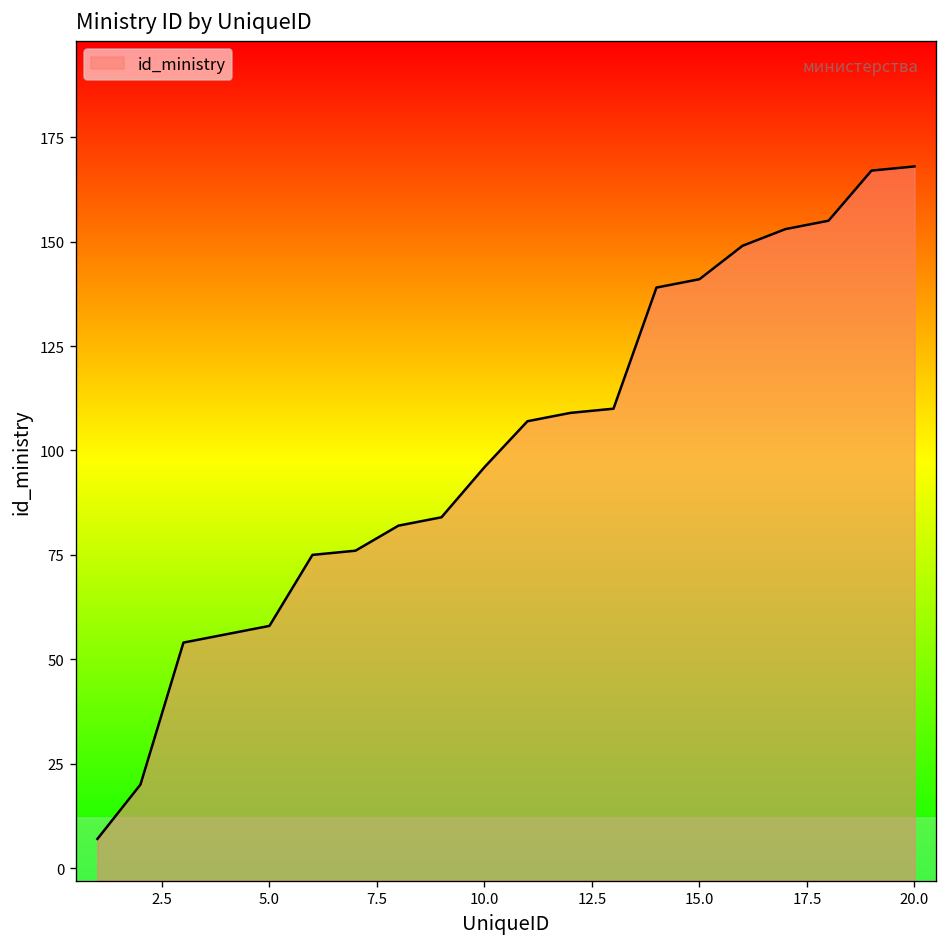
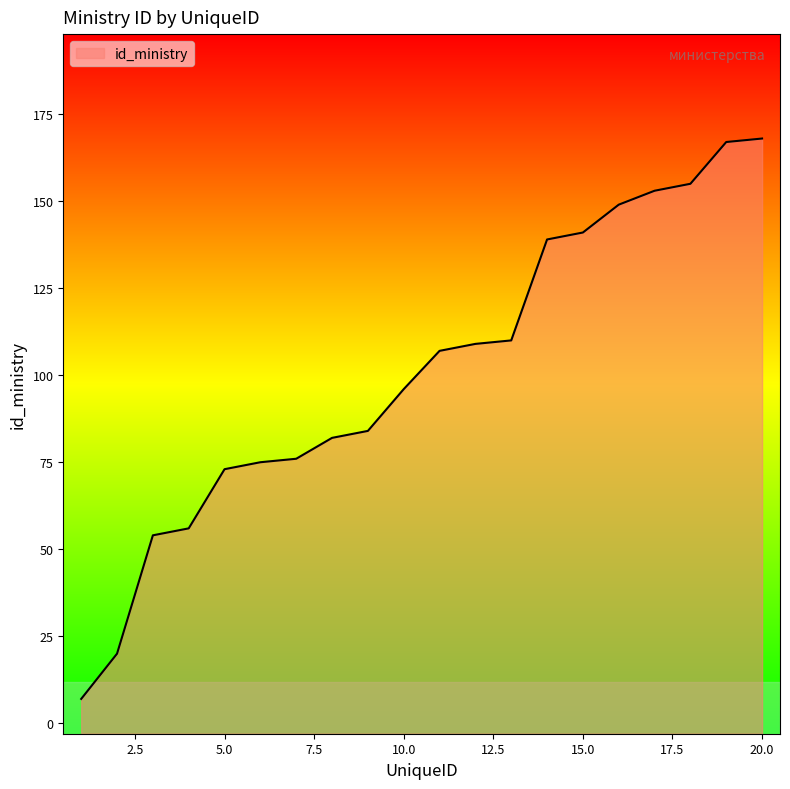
5.0: 58 -> 73
